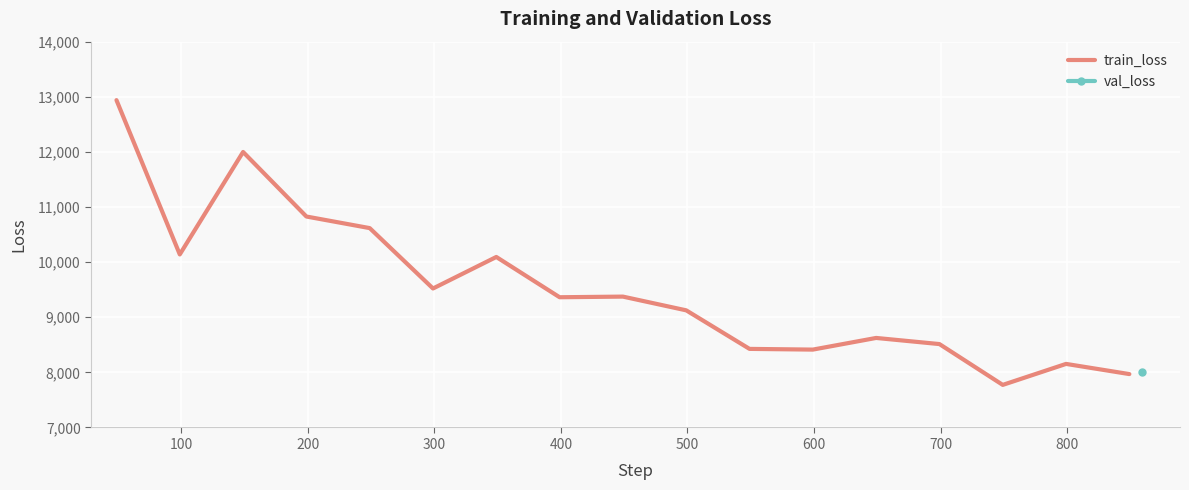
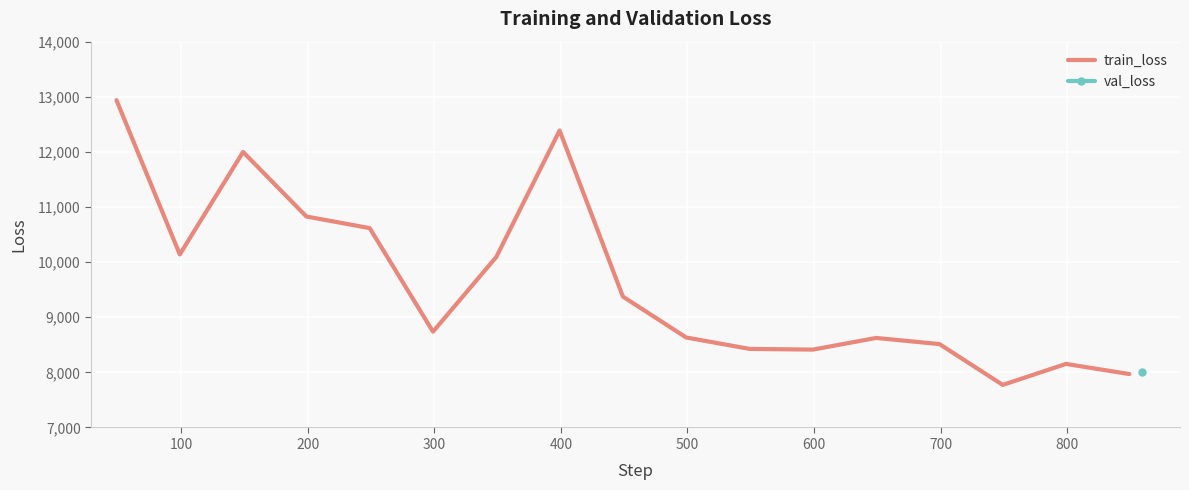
train_loss, 300: 9,500 -> 8,700
train_loss, 400: 9,400 -> 12,400
train_loss, 500: 9,100 -> 8,600
